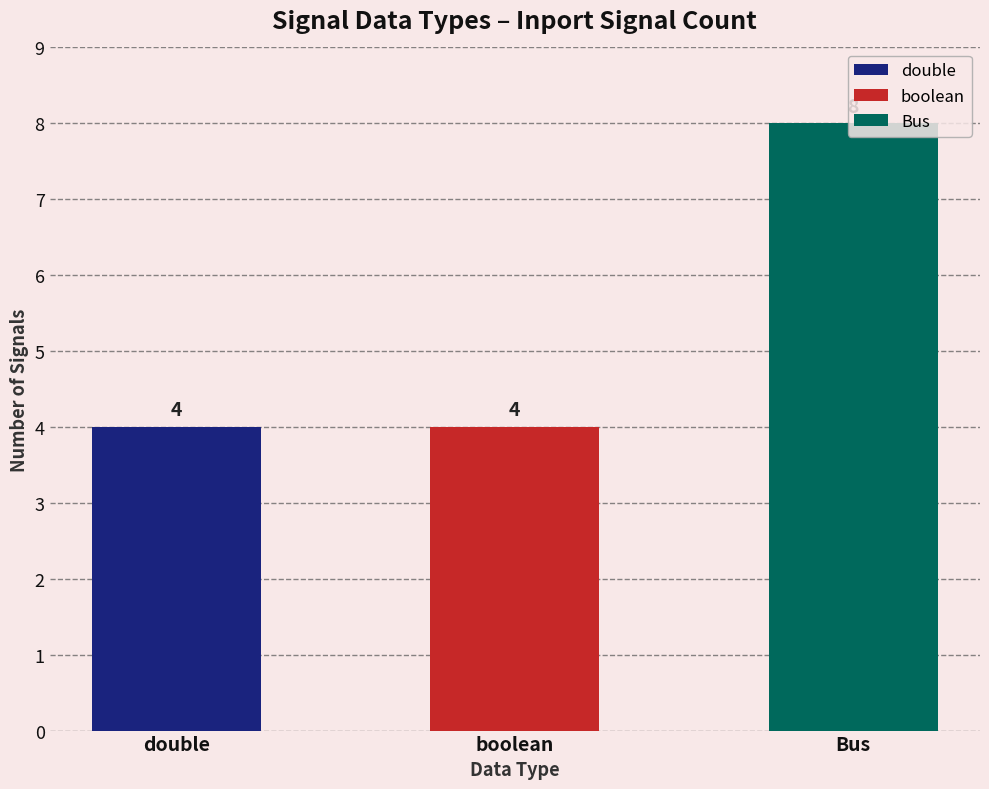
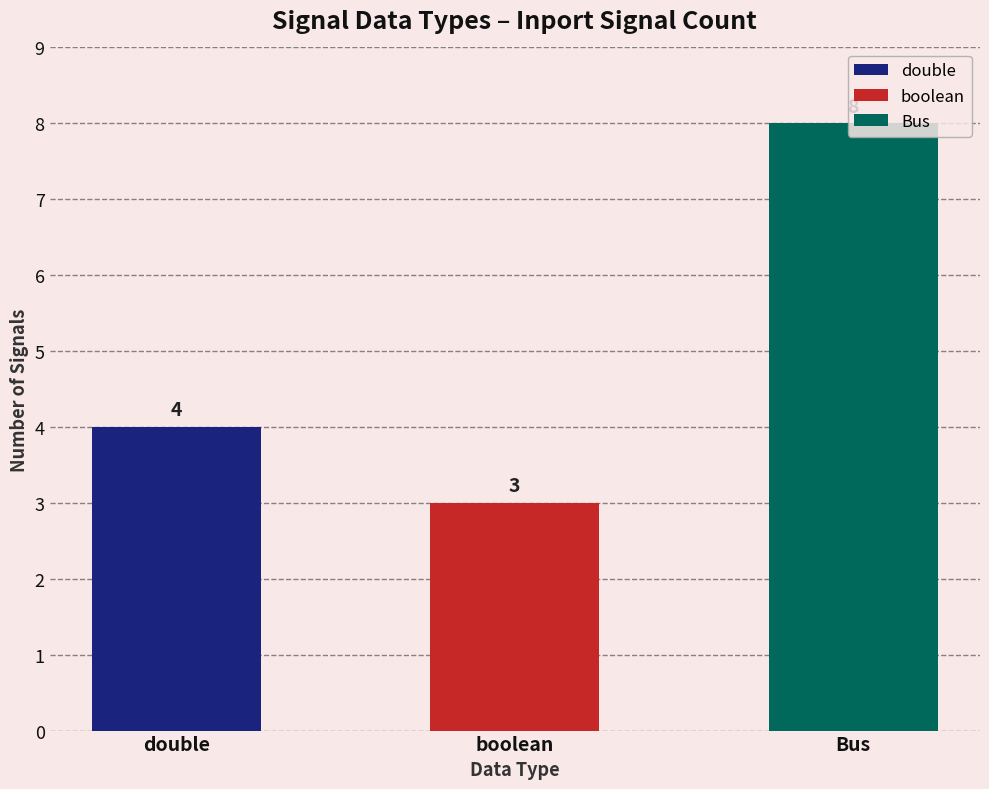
boolean: 4 -> 3
